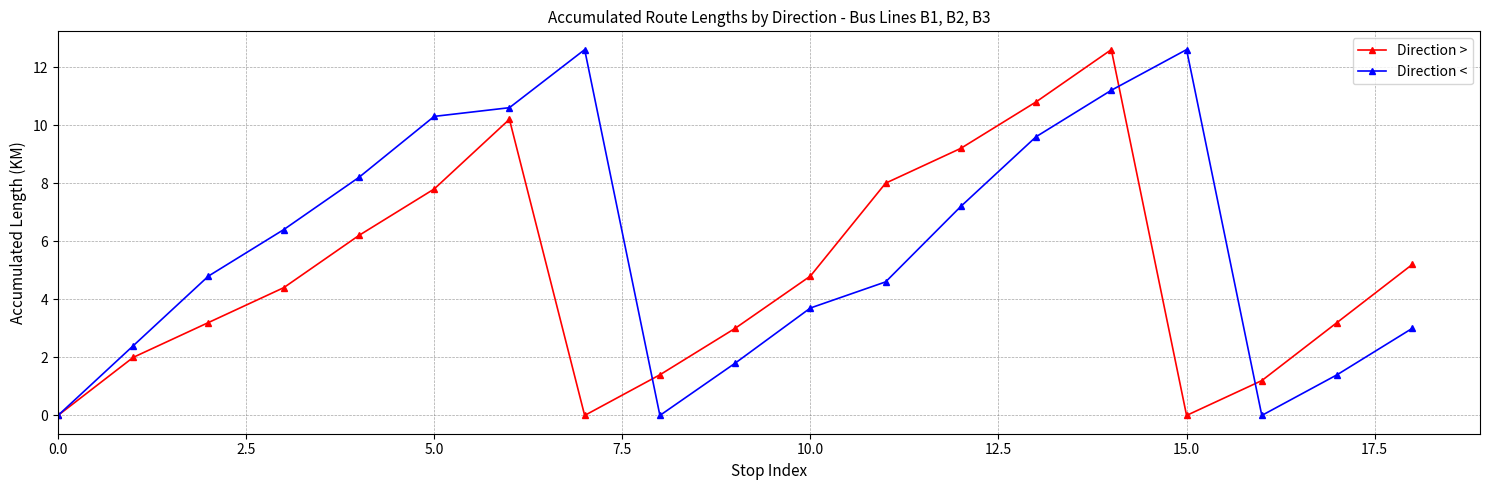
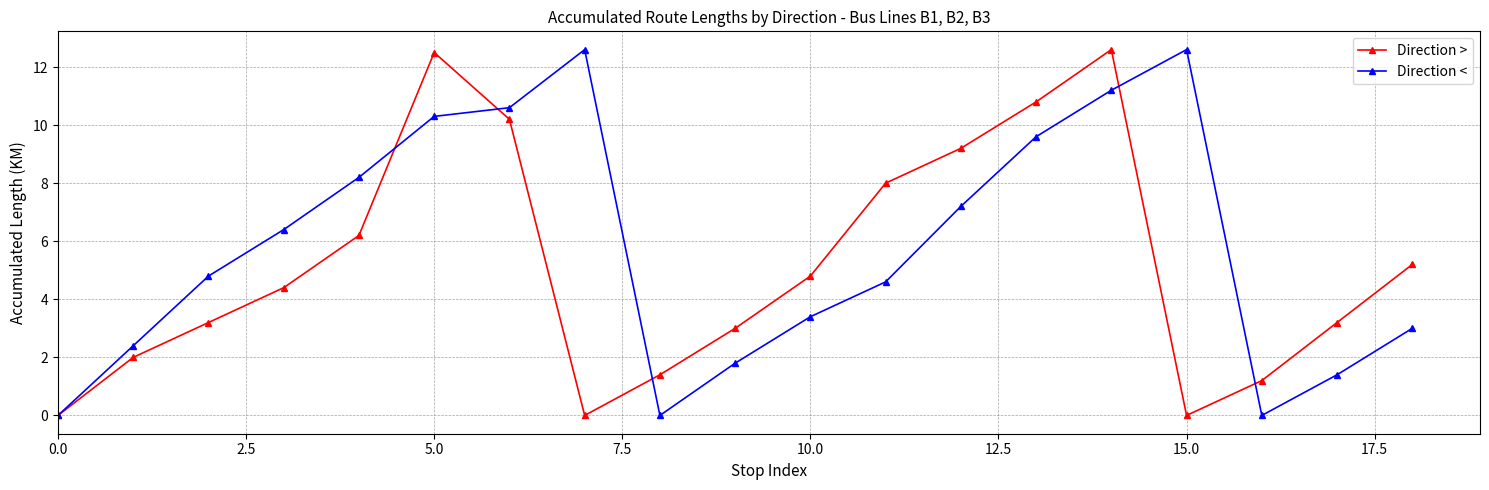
Direction >, 5.0: 7.8 -> 12.5
Direction <, 10.0: 3.7 -> 3.4
